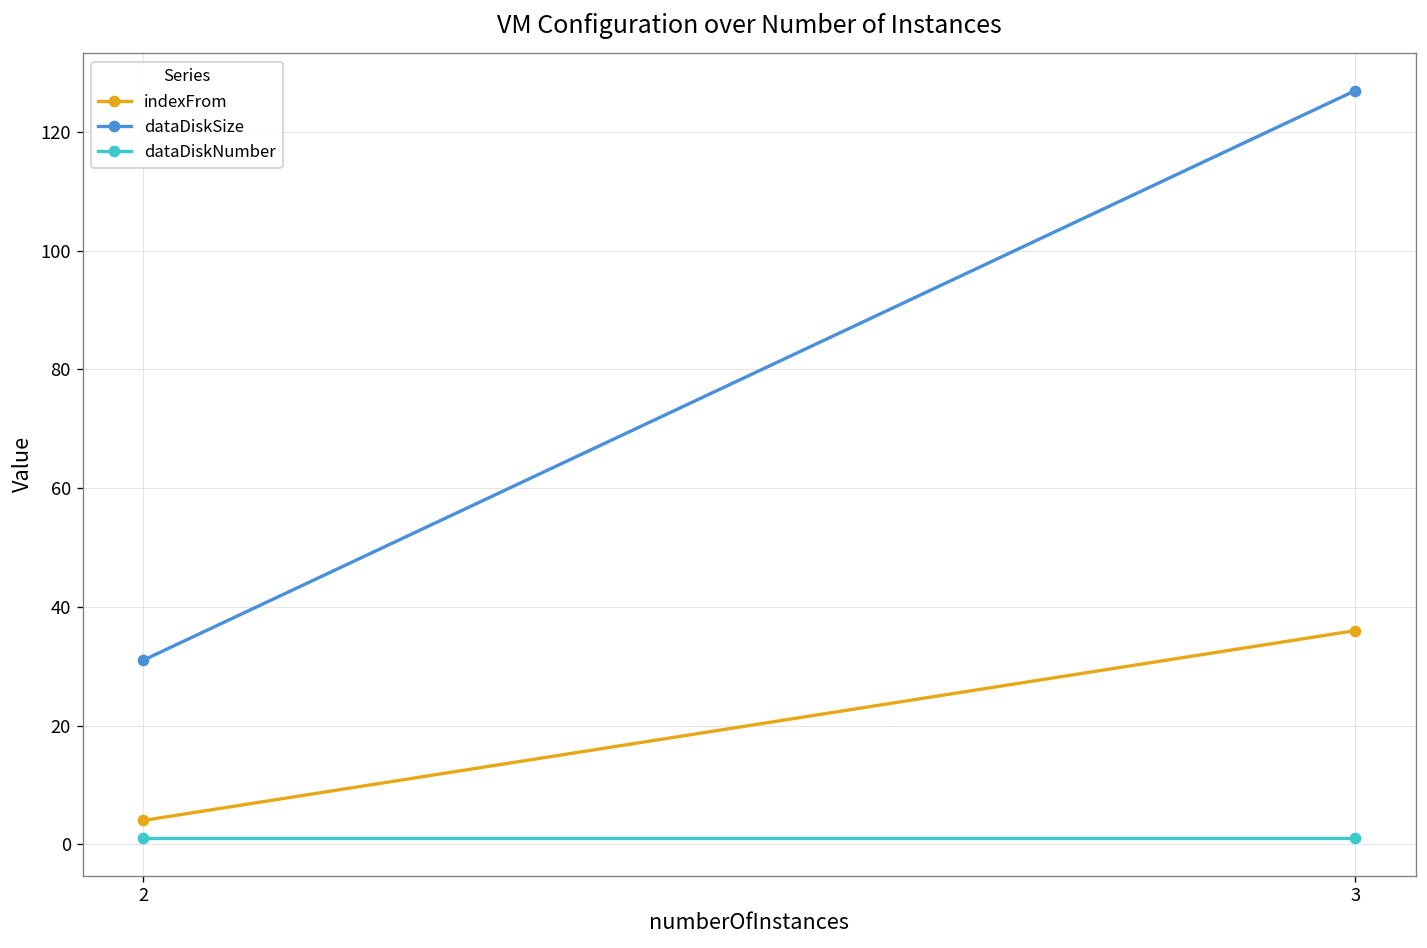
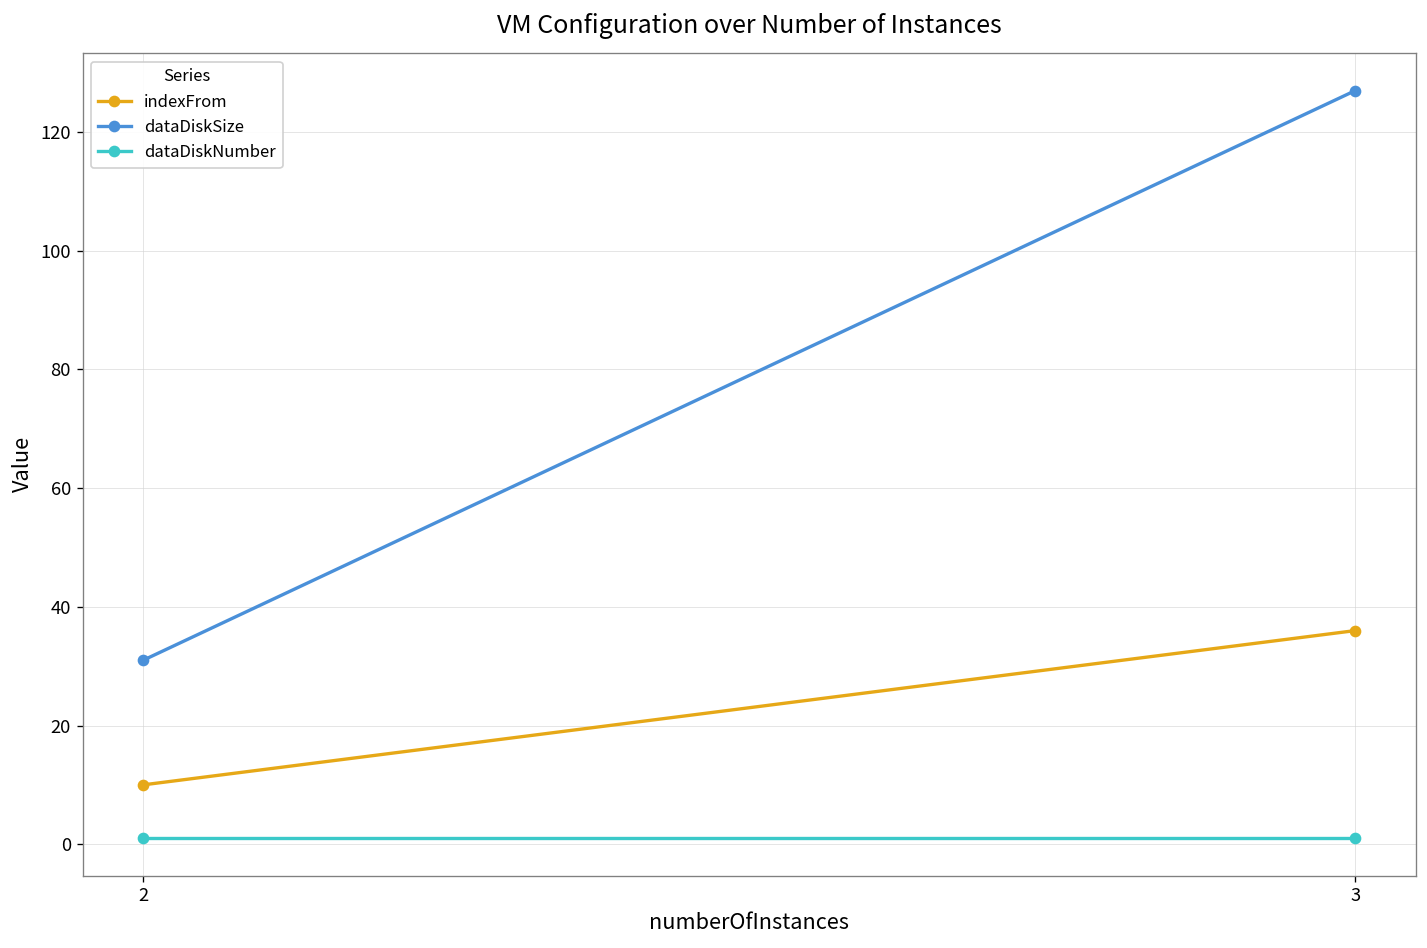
indexFrom, 2: 4 -> 10
